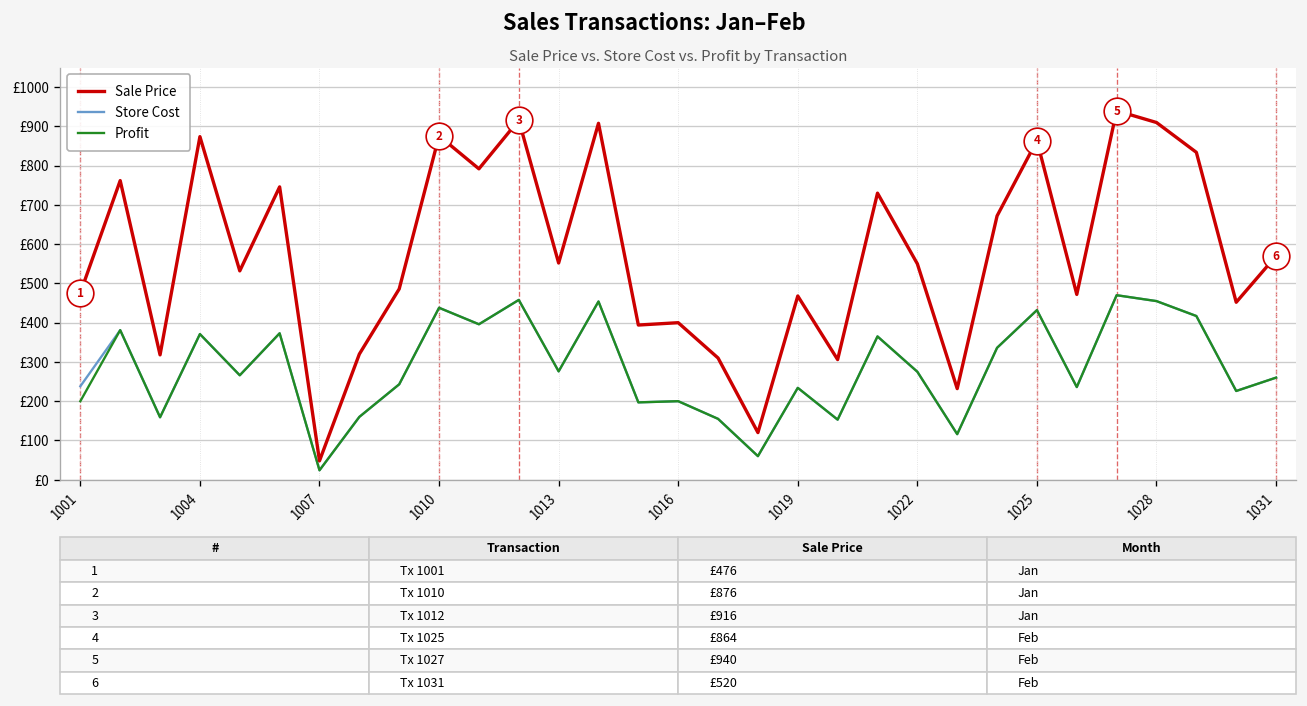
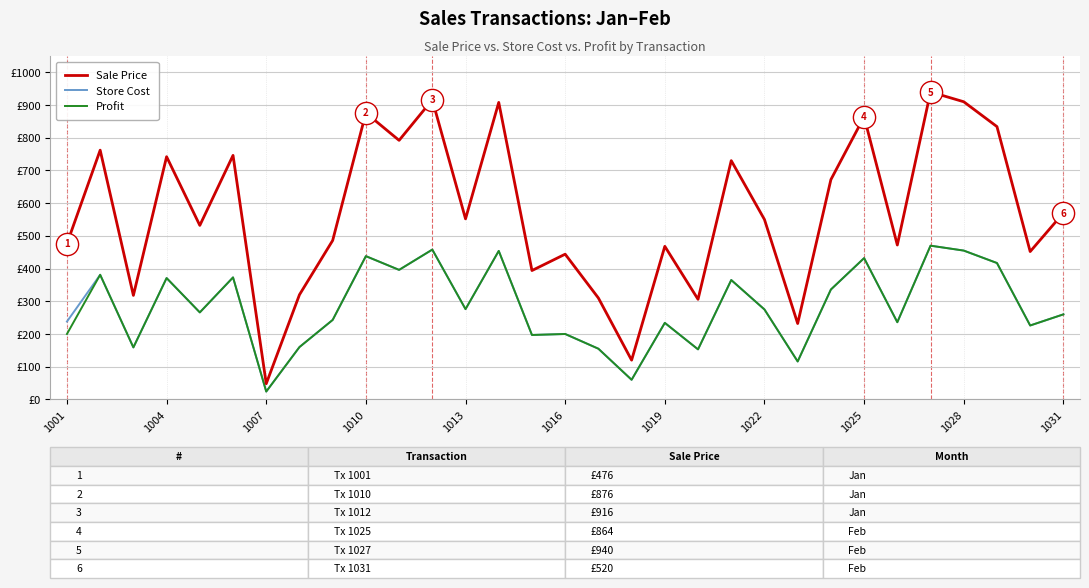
Sale Price, 1004: £870 -> £740
Sale Price, 1016: £400 -> £440
